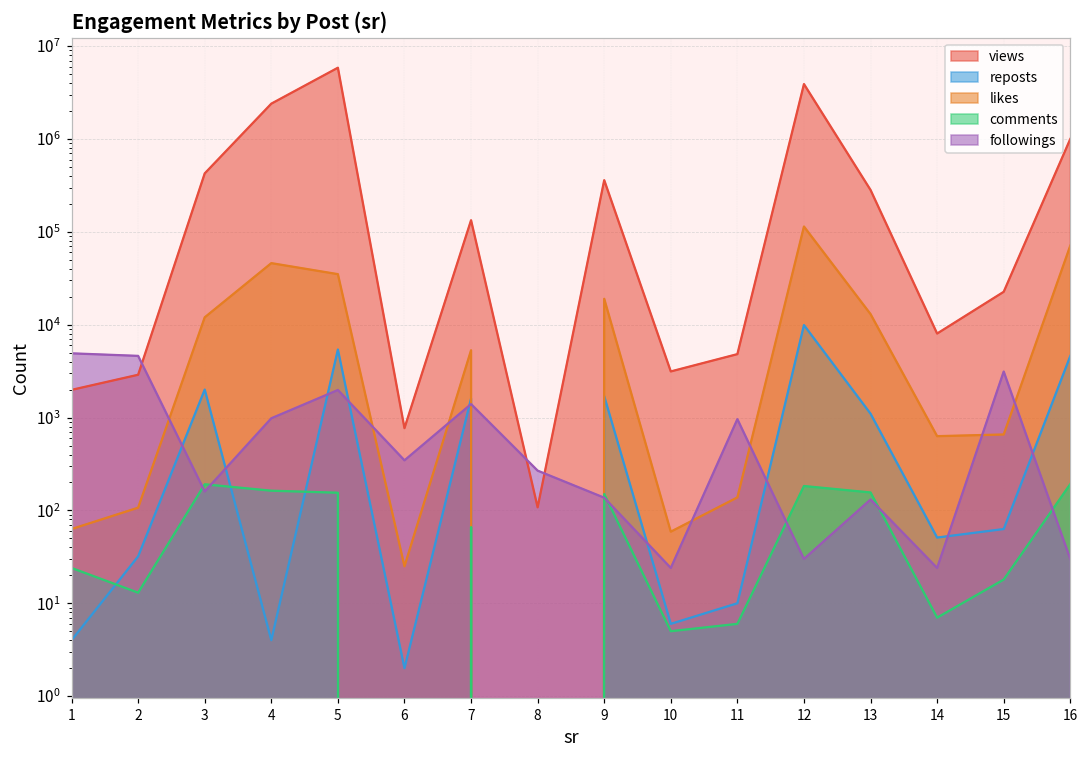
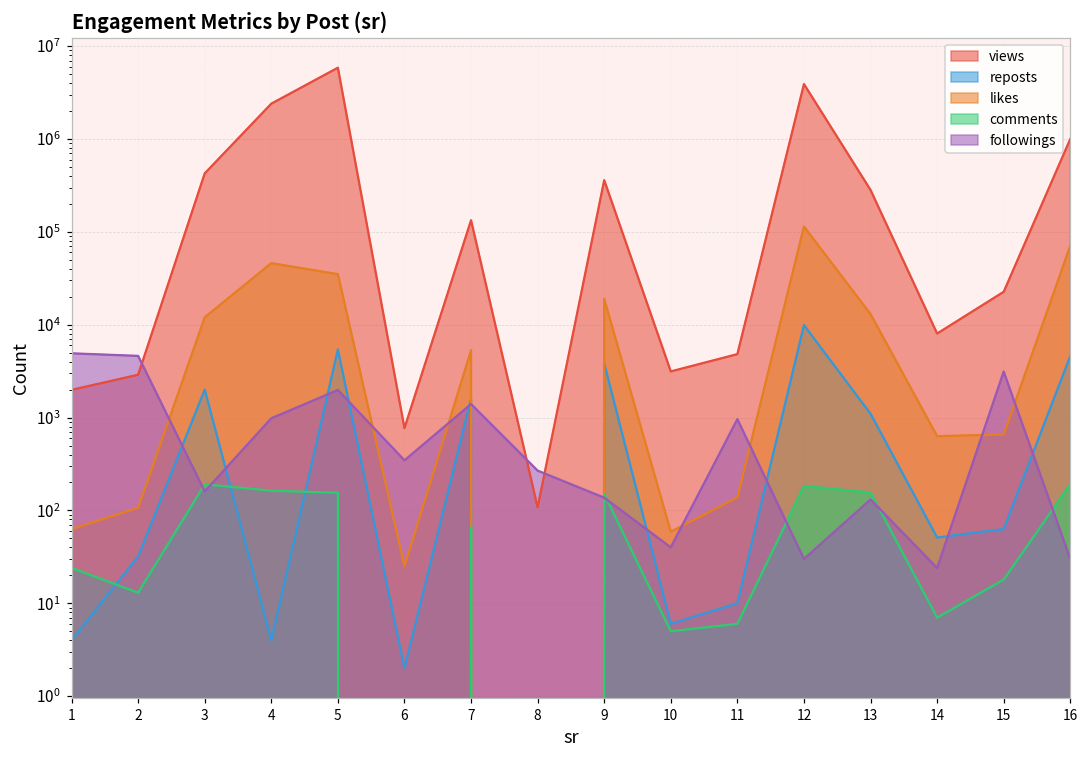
reposts, 9: 1700 -> 4000
followings, 10: 24 -> 40
